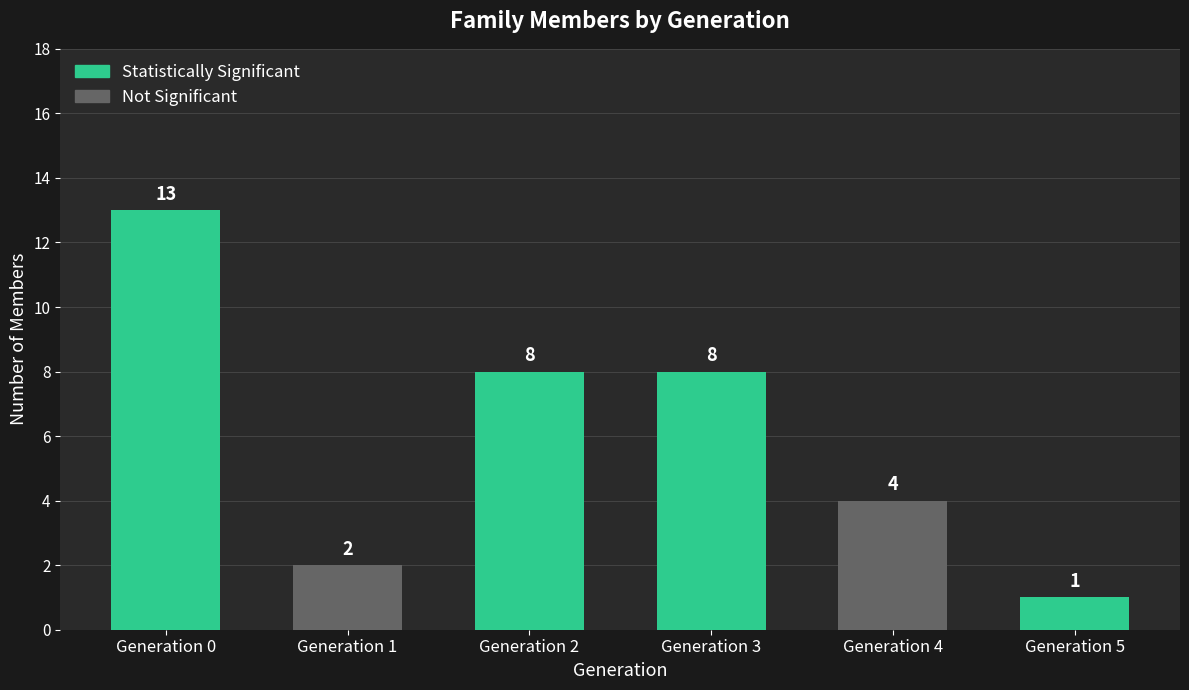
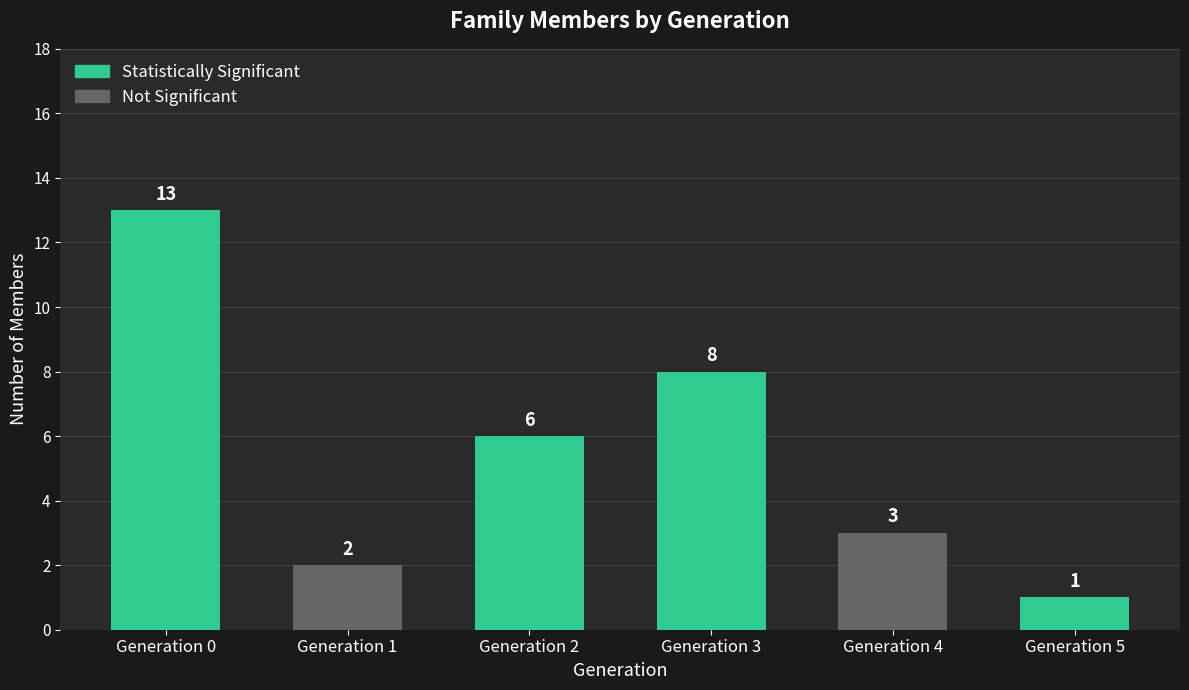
Generation 2: 8 -> 6
Generation 4: 4 -> 3
